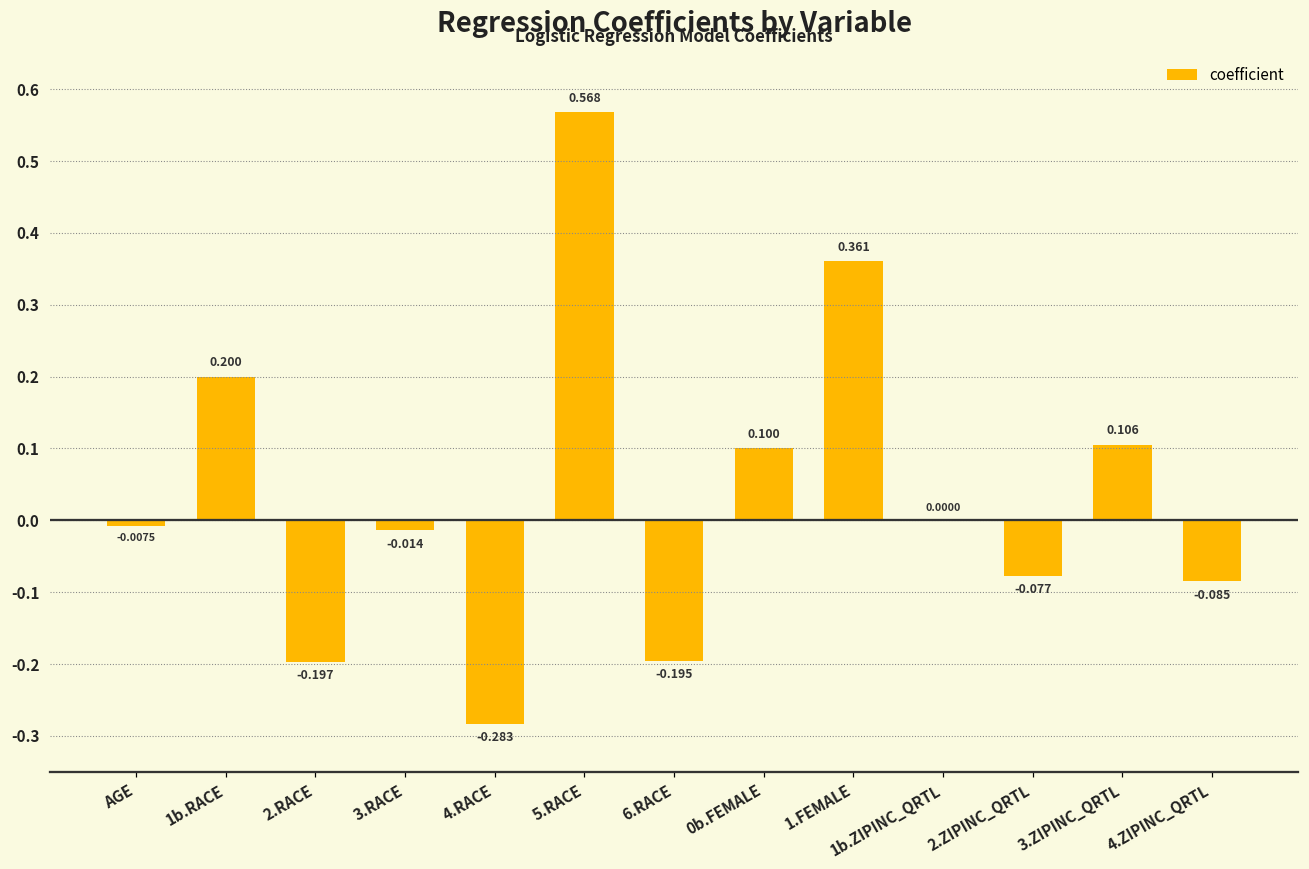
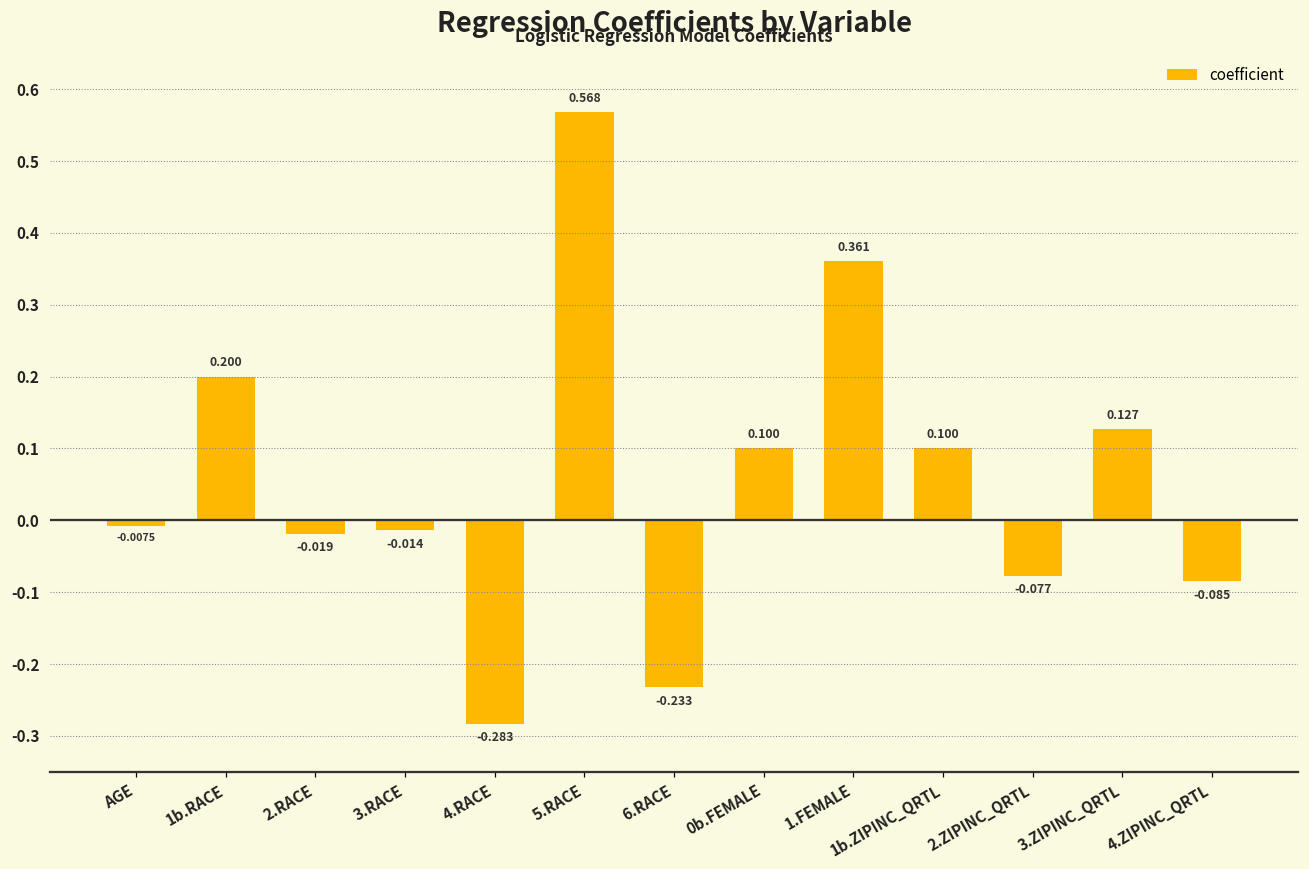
2.RACE: -0.197 -> -0.019
6.RACE: -0.195 -> -0.233
1b.ZIPINC_QRTL: 0.0000 -> 0.100
3.ZIPINC_QRTL: 0.106 -> 0.127
